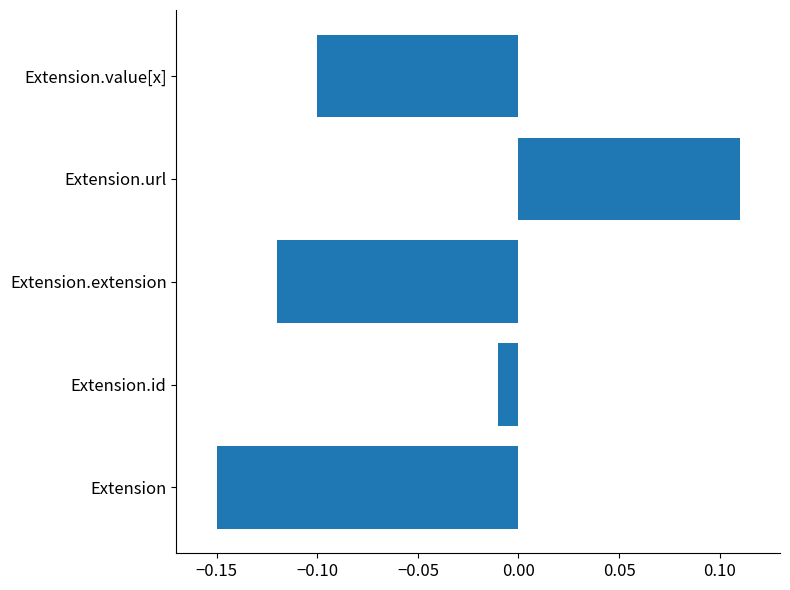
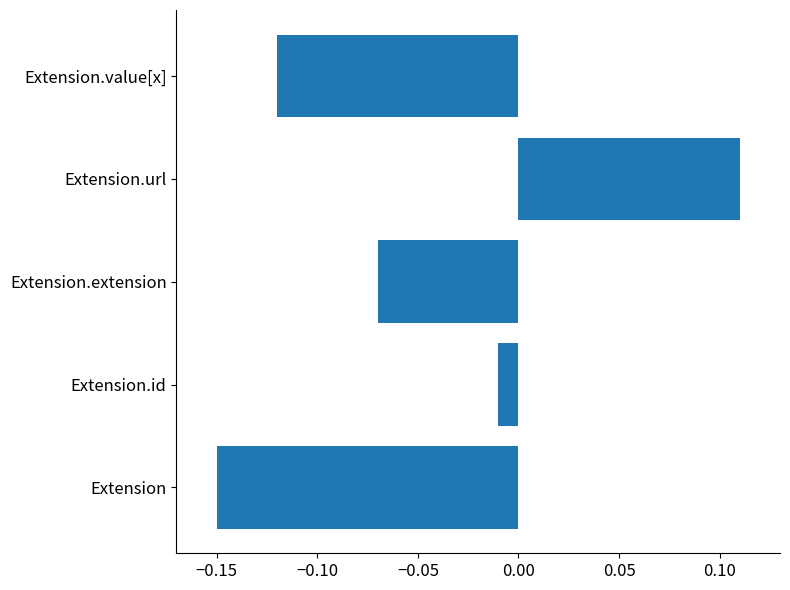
Extension.value[x]: -0.10 -> -0.12
Extension.extension: -0.12 -> -0.07
